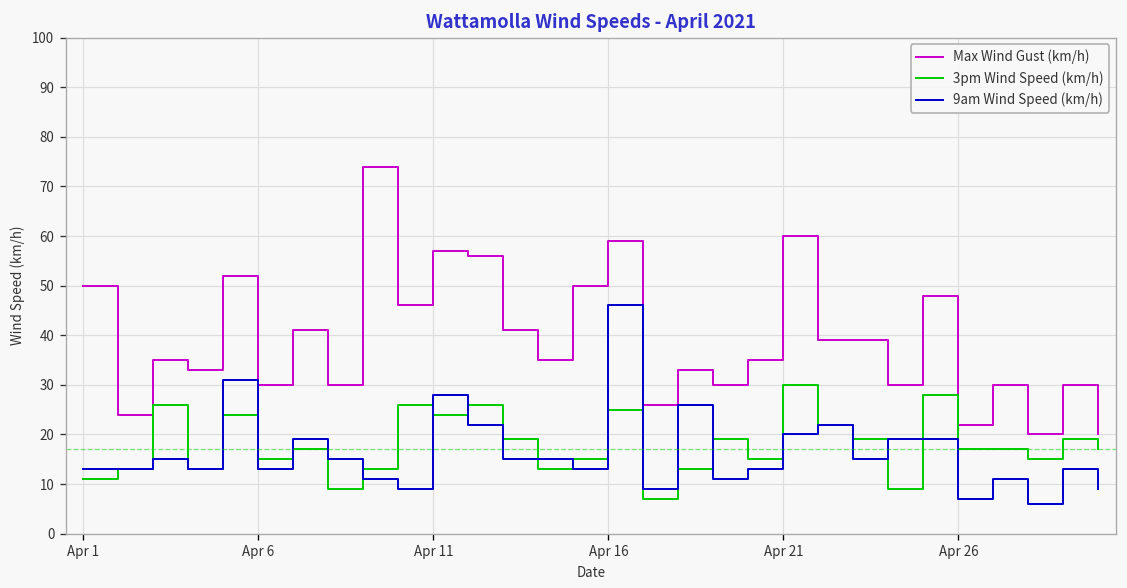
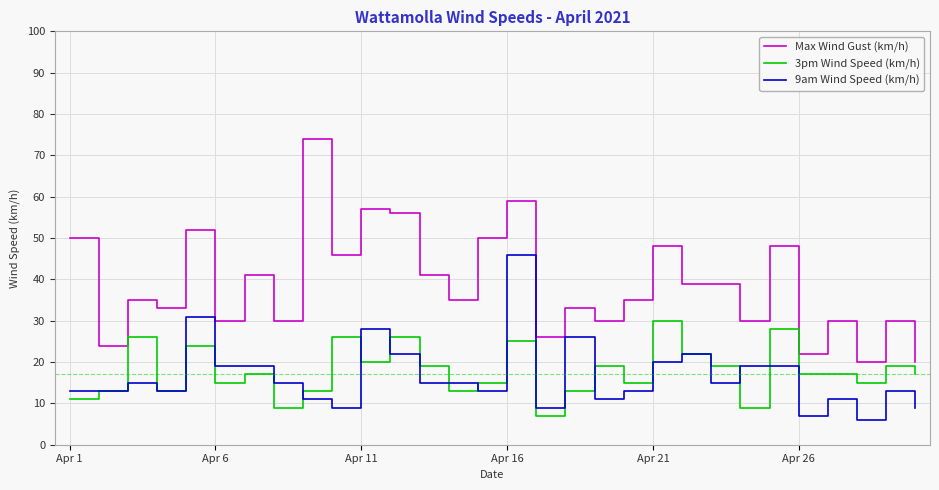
9am Wind Speed (km/h), Apr 6: 13 -> 19
3pm Wind Speed (km/h), Apr 11: 24 -> 20
Max Wind Gust (km/h), Apr 21: 60 -> 48
